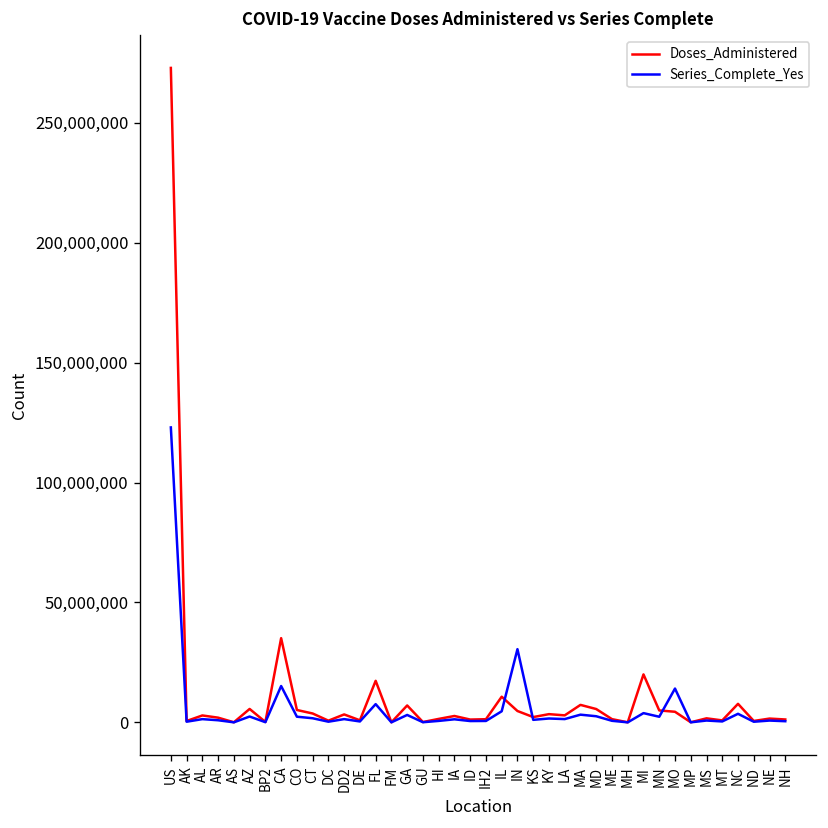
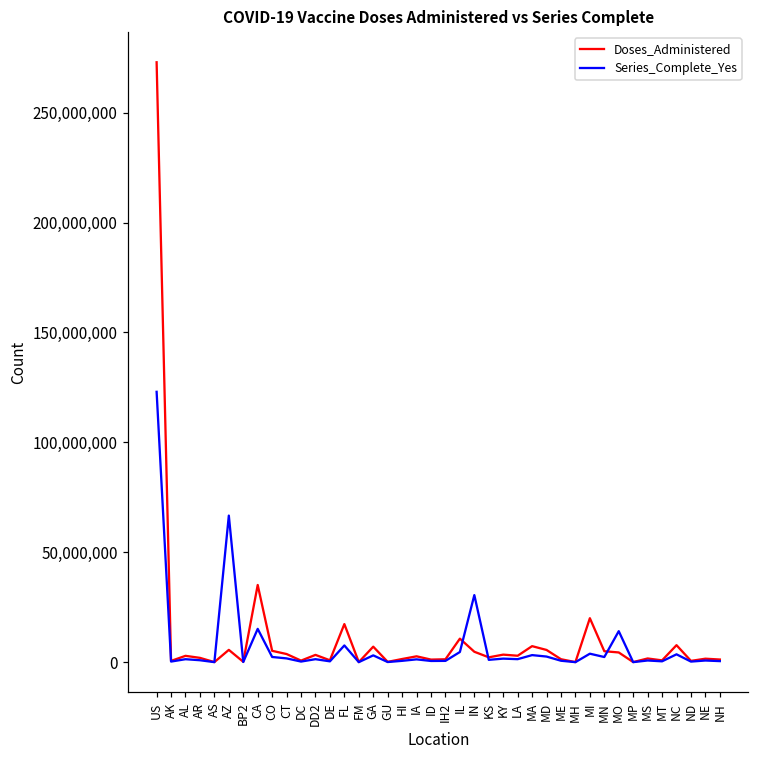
Series_Complete_Yes, AZ: 2,000,000 -> 67,000,000
